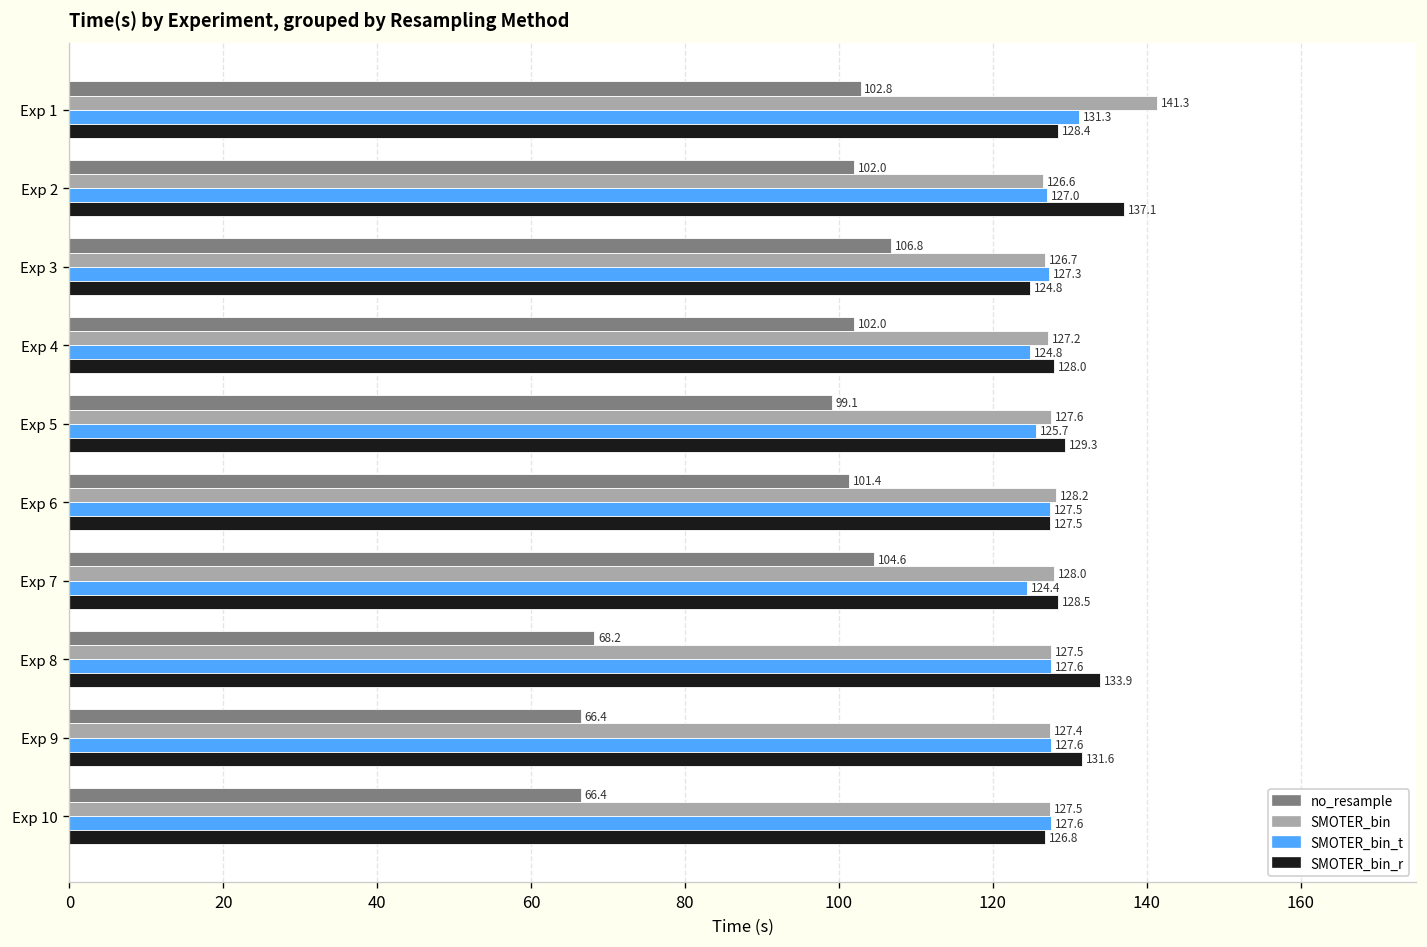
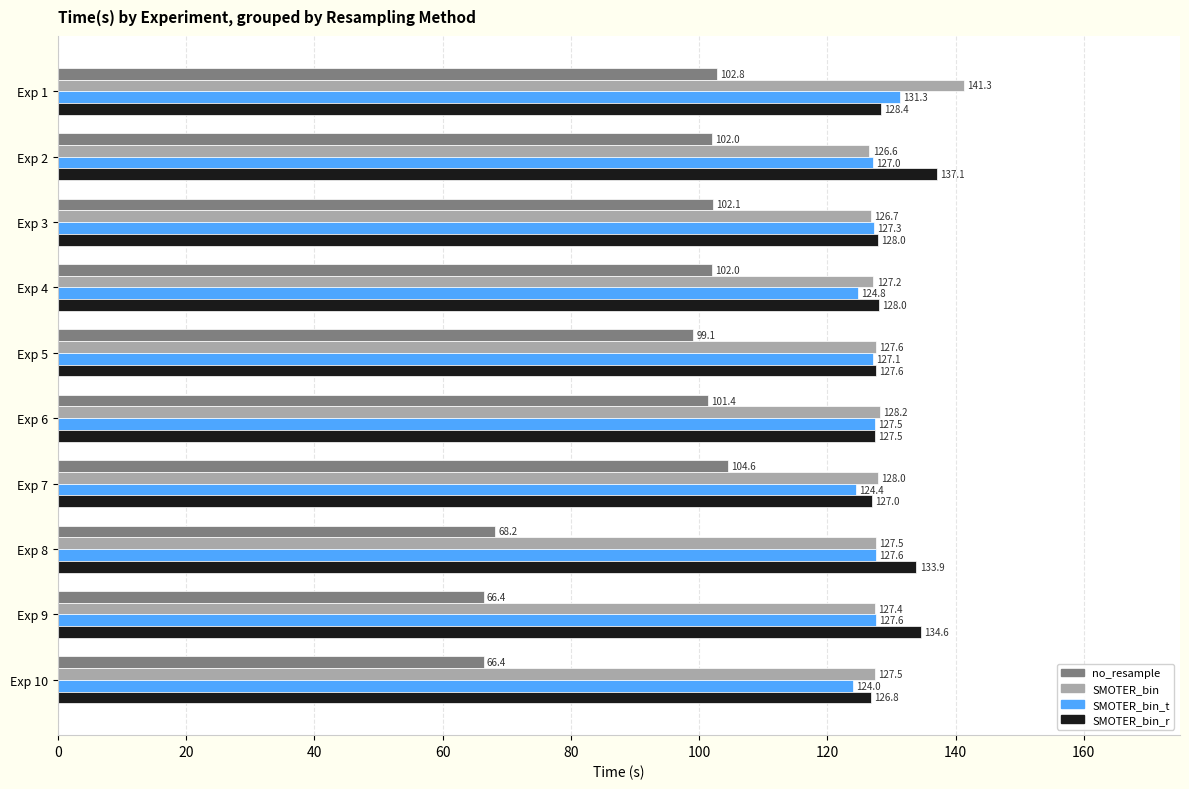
no_resample, Exp 3: 106.8 -> 102.1
SMOTER_bin_r, Exp 3: 124.8 -> 128.0
SMOTER_bin_t, Exp 5: 125.7 -> 127.1
SMOTER_bin_r, Exp 5: 129.3 -> 127.6
SMOTER_bin_r, Exp 7: 128.5 -> 127.0
SMOTER_bin_r, Exp 9: 131.6 -> 134.6
SMOTER_bin_t, Exp 10: 127.6 -> 124.0
